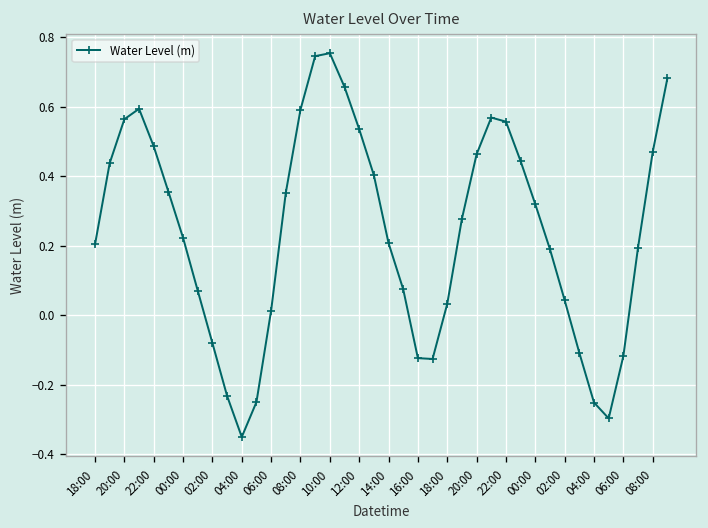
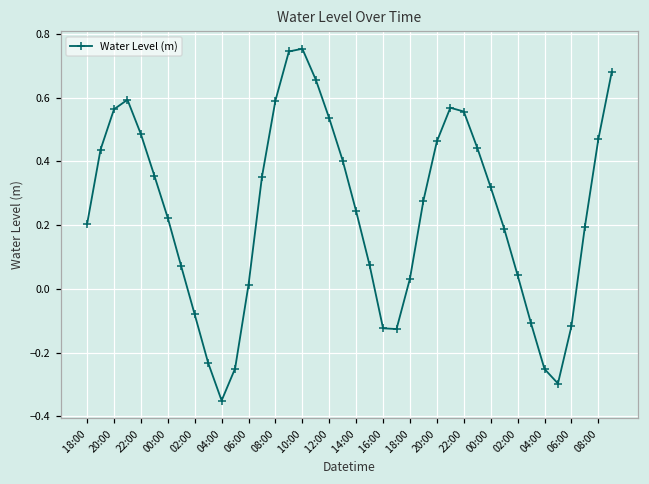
14:00: 0.21 -> 0.24
